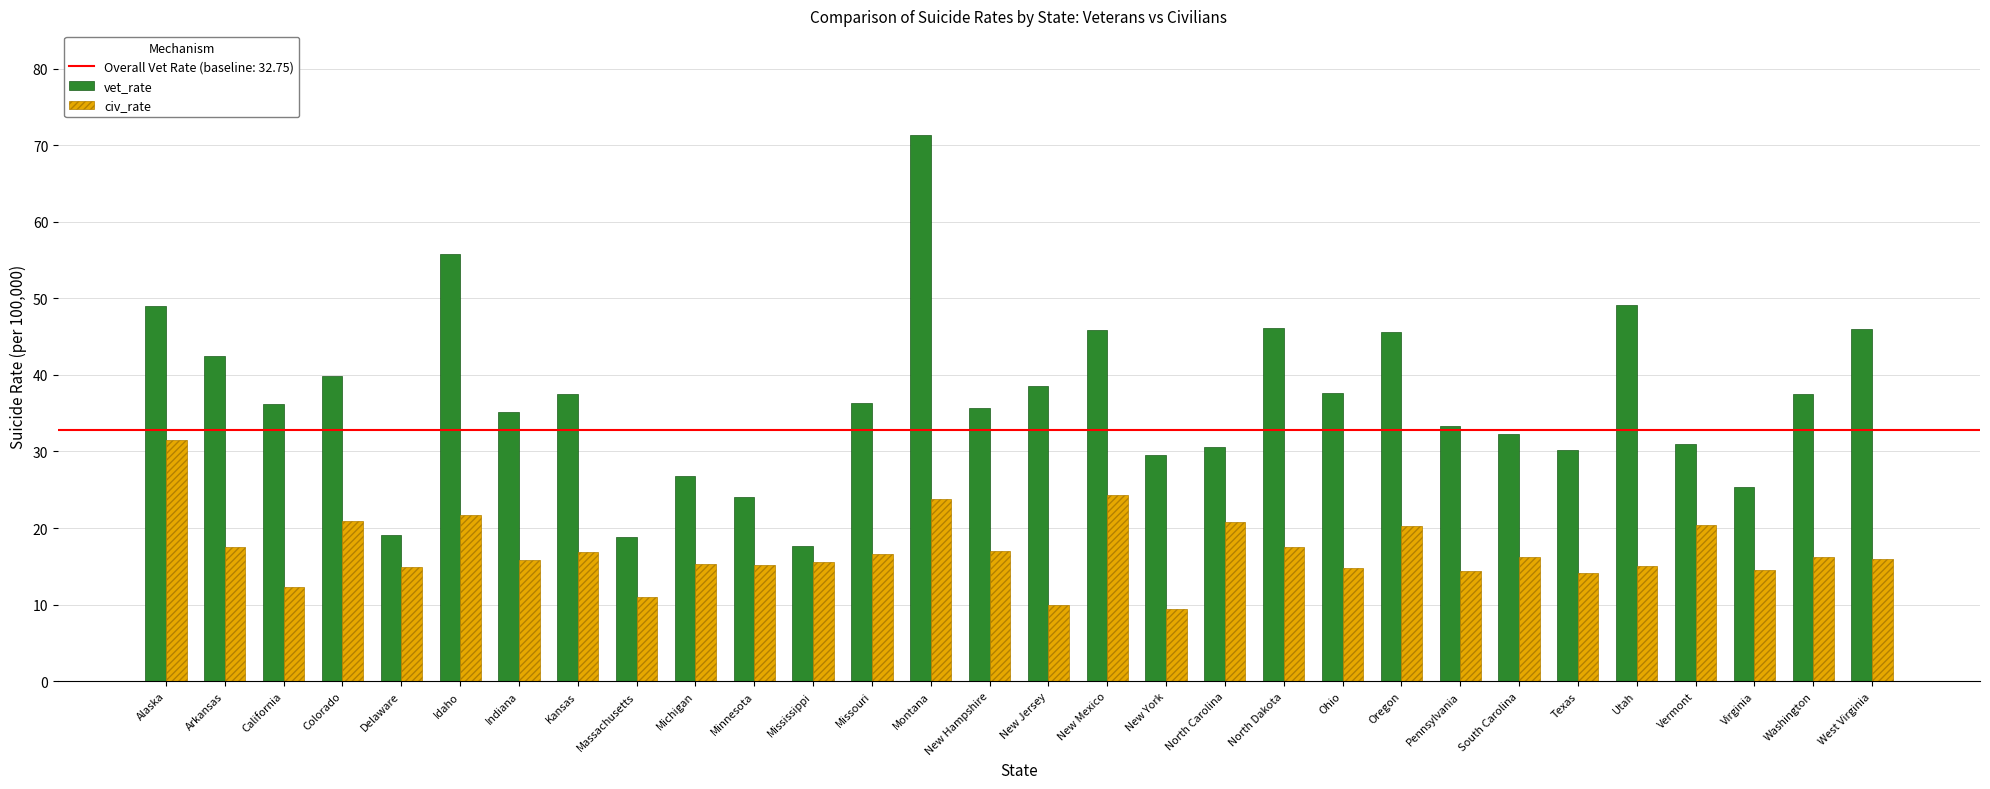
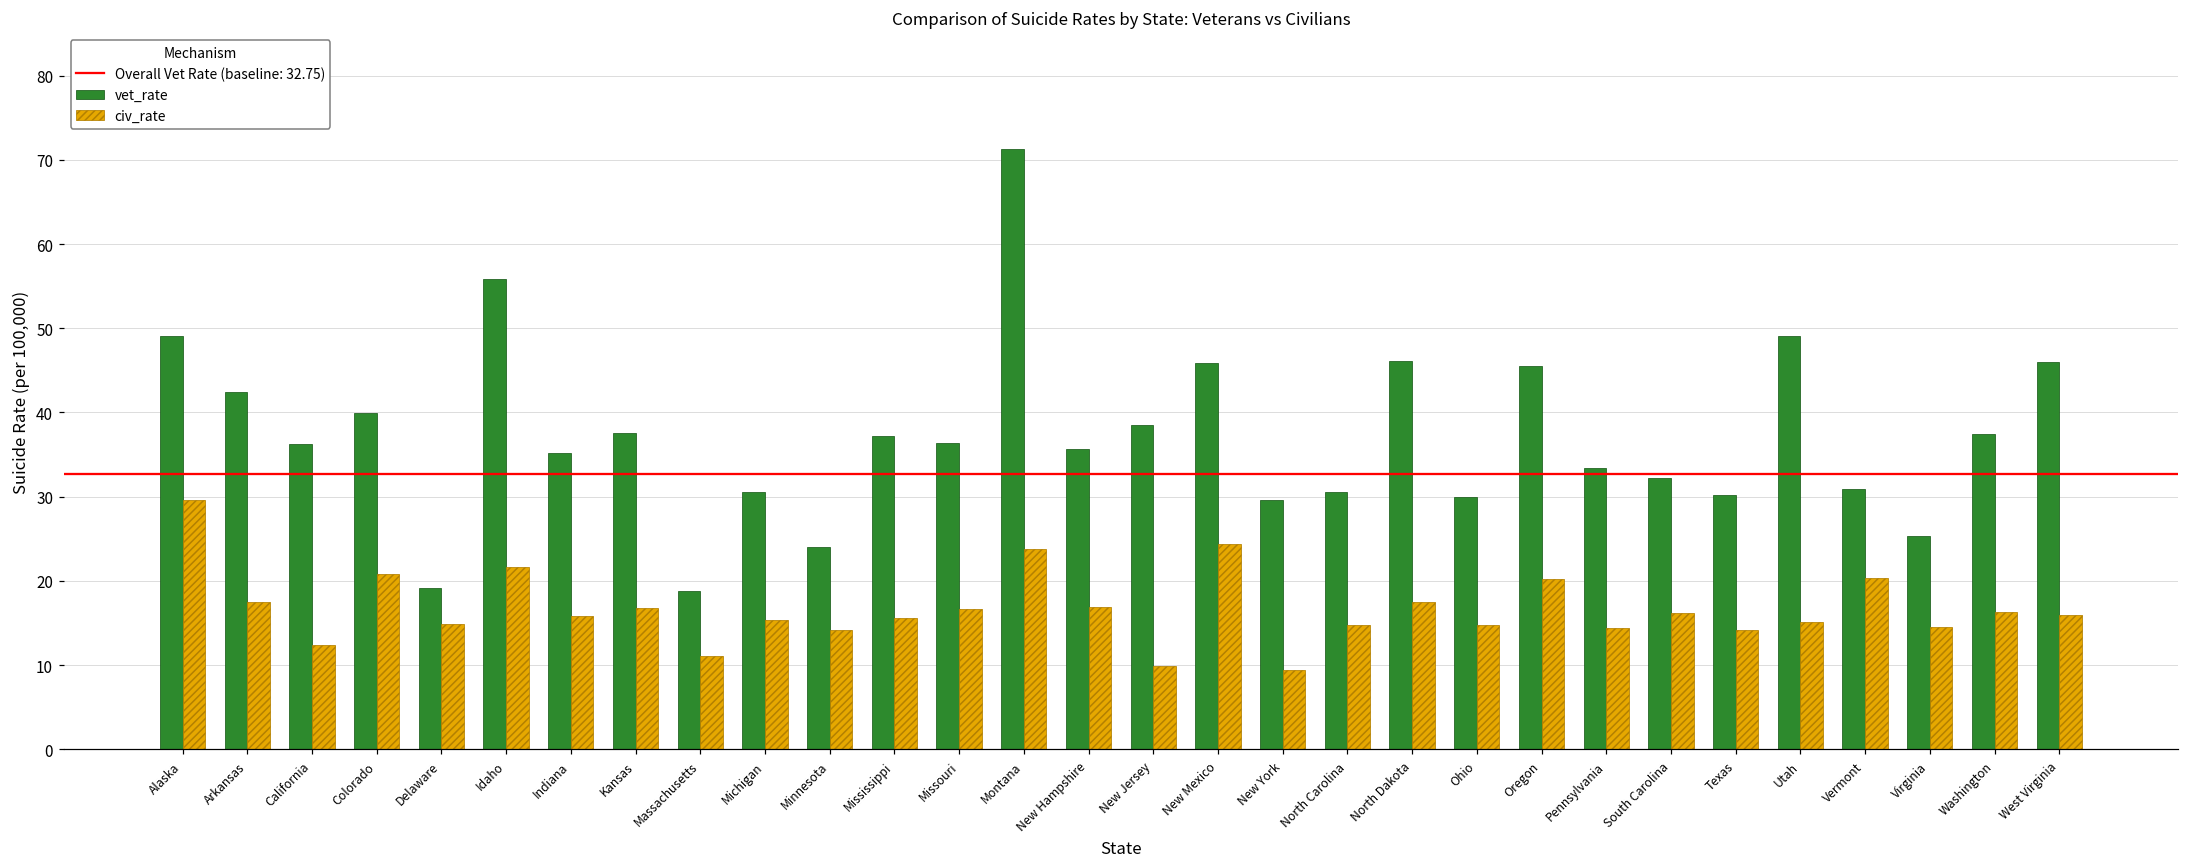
civ_rate, Alaska: 32 -> 30
vet_rate, Michigan: 27 -> 31
civ_rate, Minnesota: 15 -> 14
vet_rate, Mississippi: 18 -> 37
civ_rate, North Carolina: 21 -> 15
vet_rate, Ohio: 38 -> 30
